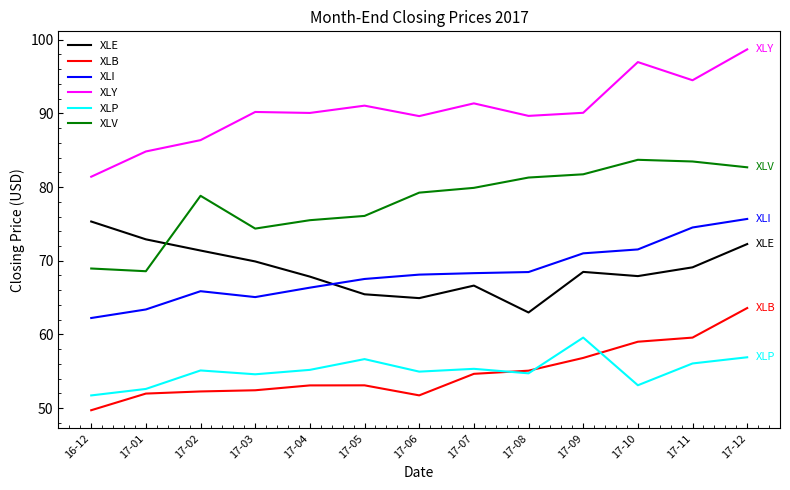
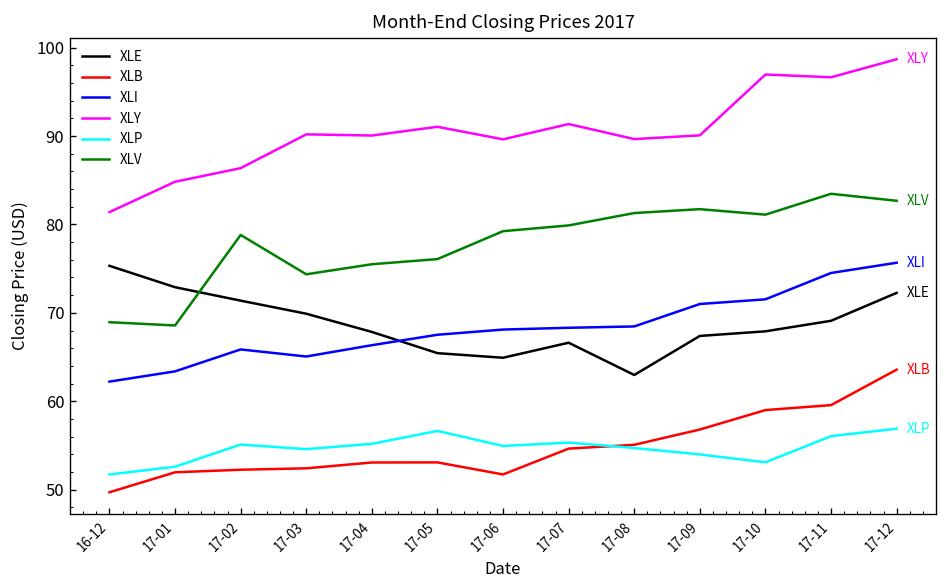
XLE, 17-09: 68 -> 67
XLP, 17-09: 60 -> 54
XLV, 17-10: 84 -> 81
XLY, 17-11: 94 -> 97
